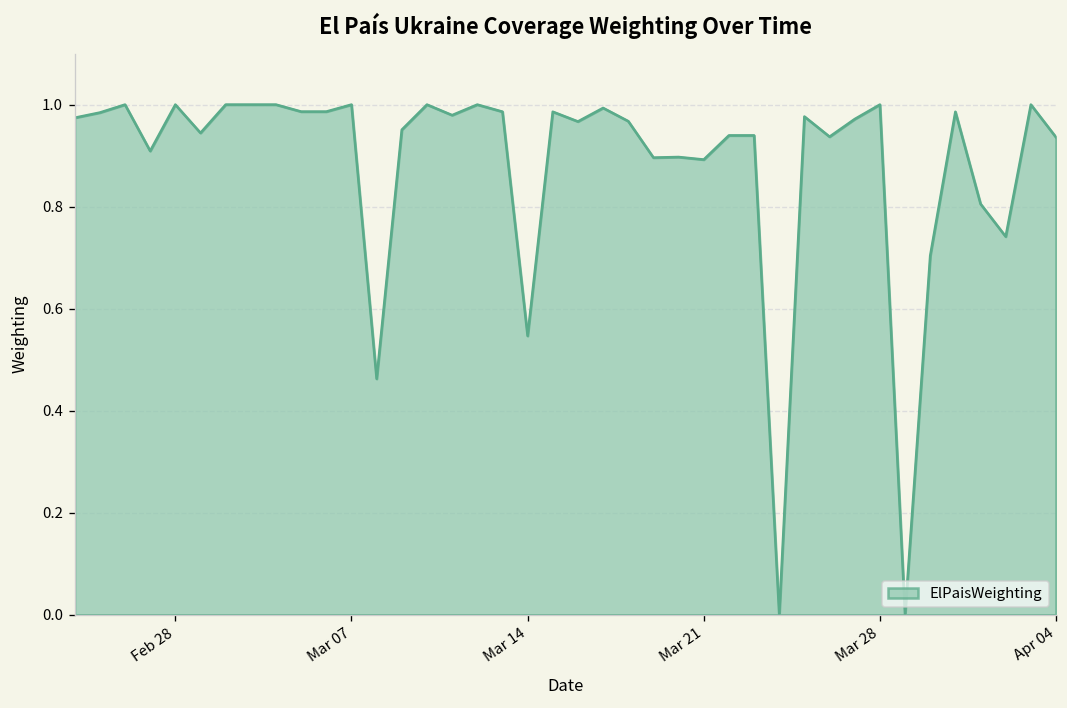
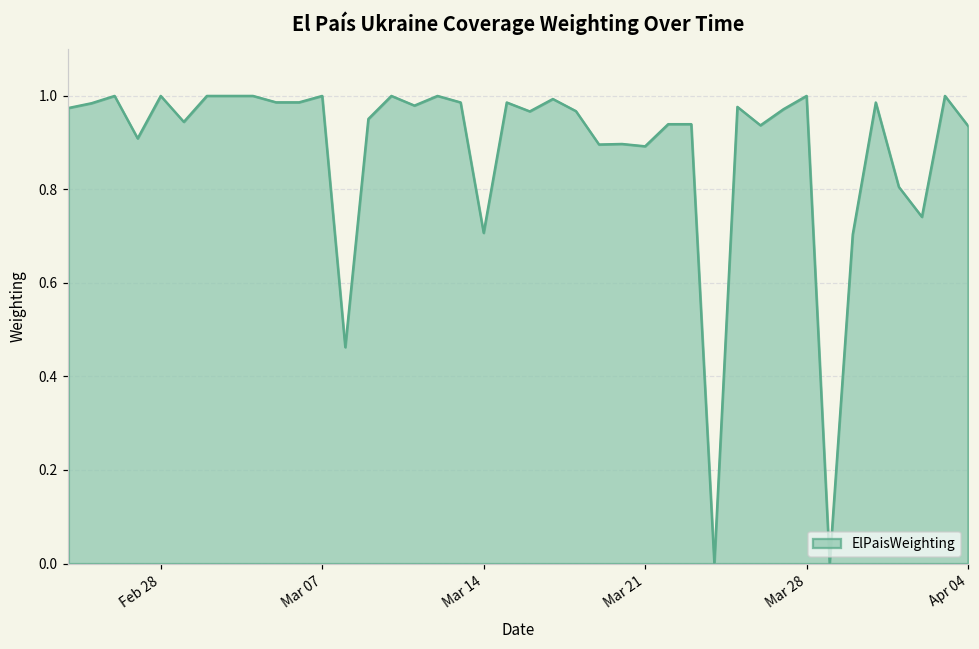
Mar 14: 0.55 -> 0.71
